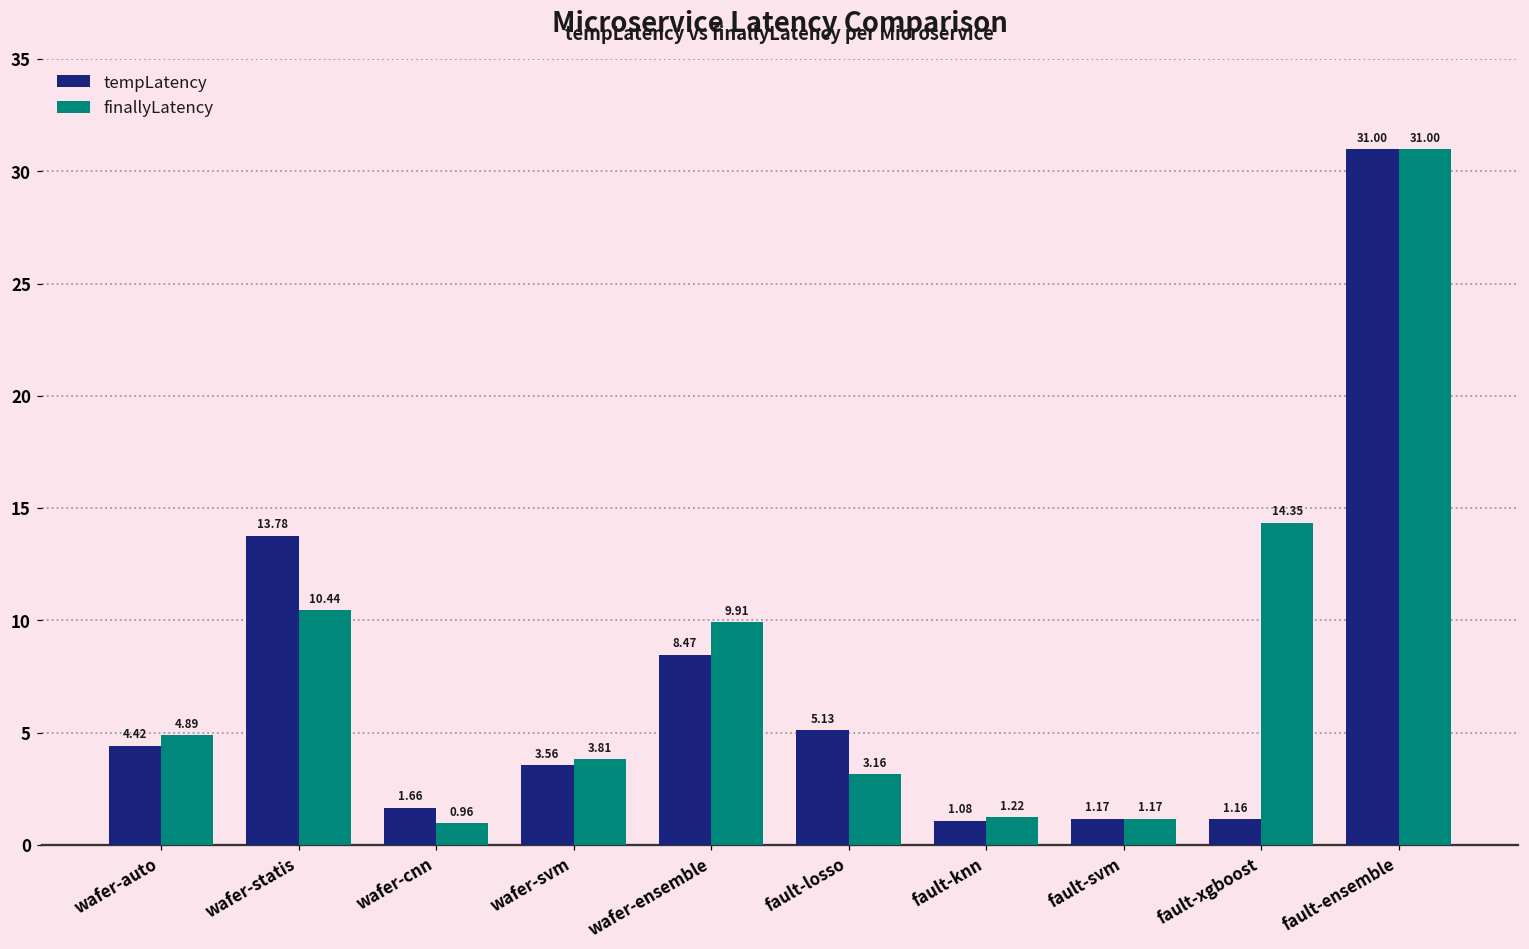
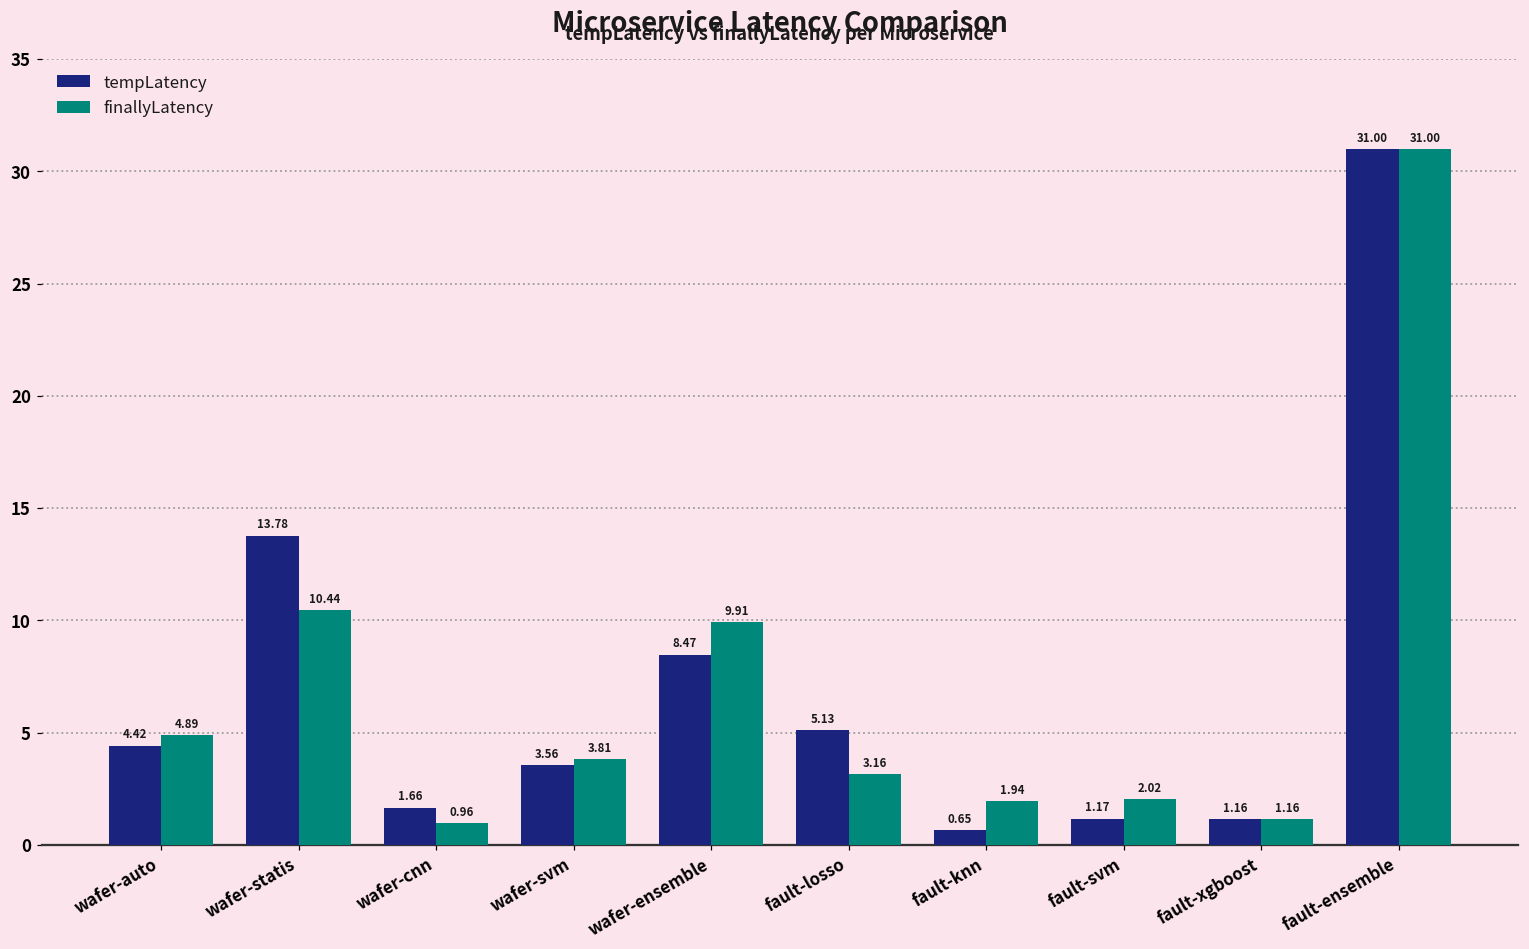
tempLatency, fault-knn: 1.08 -> 0.65
finallyLatency, fault-knn: 1.22 -> 1.94
finallyLatency, fault-svm: 1.17 -> 2.02
finallyLatency, fault-xgboost: 14.35 -> 1.16
